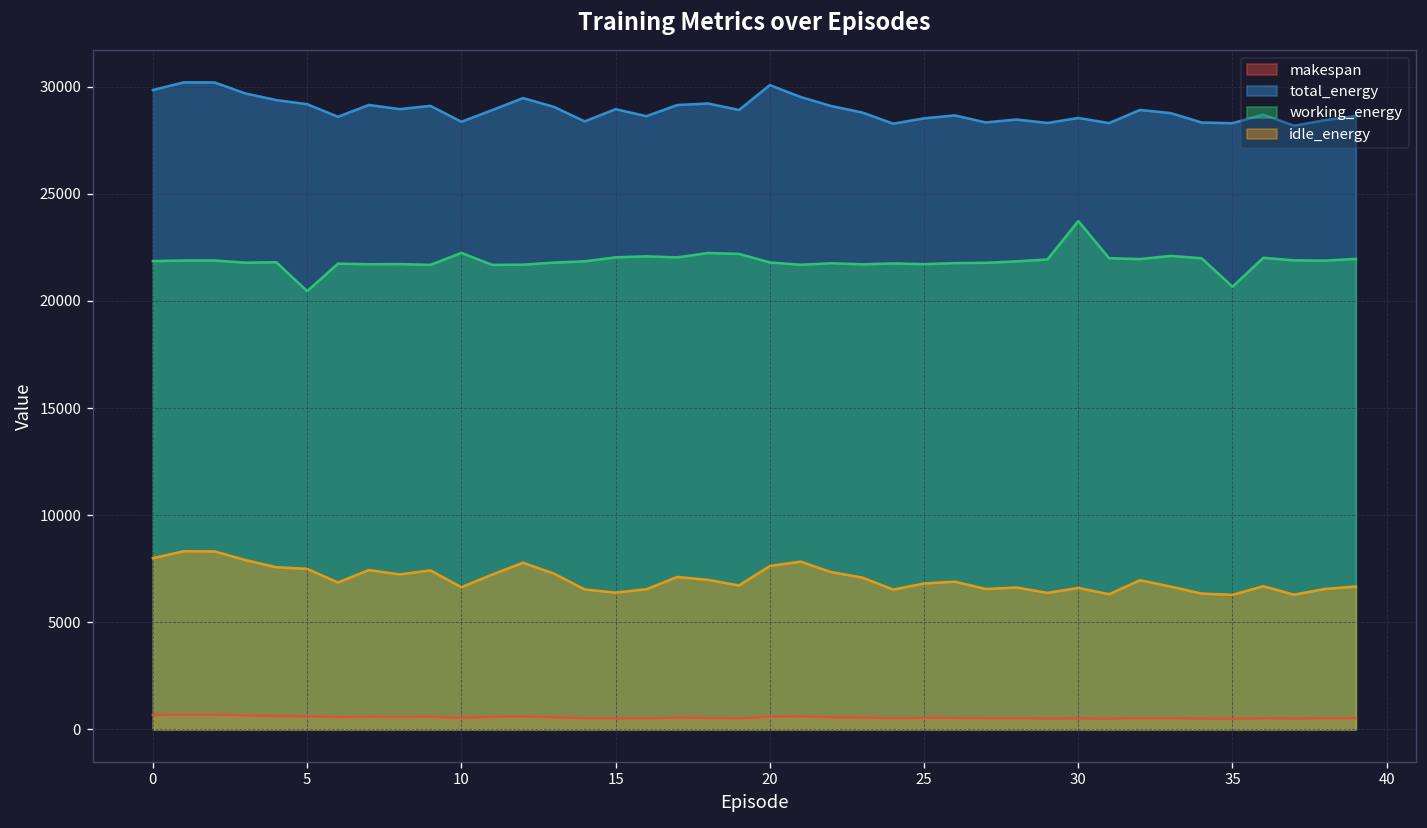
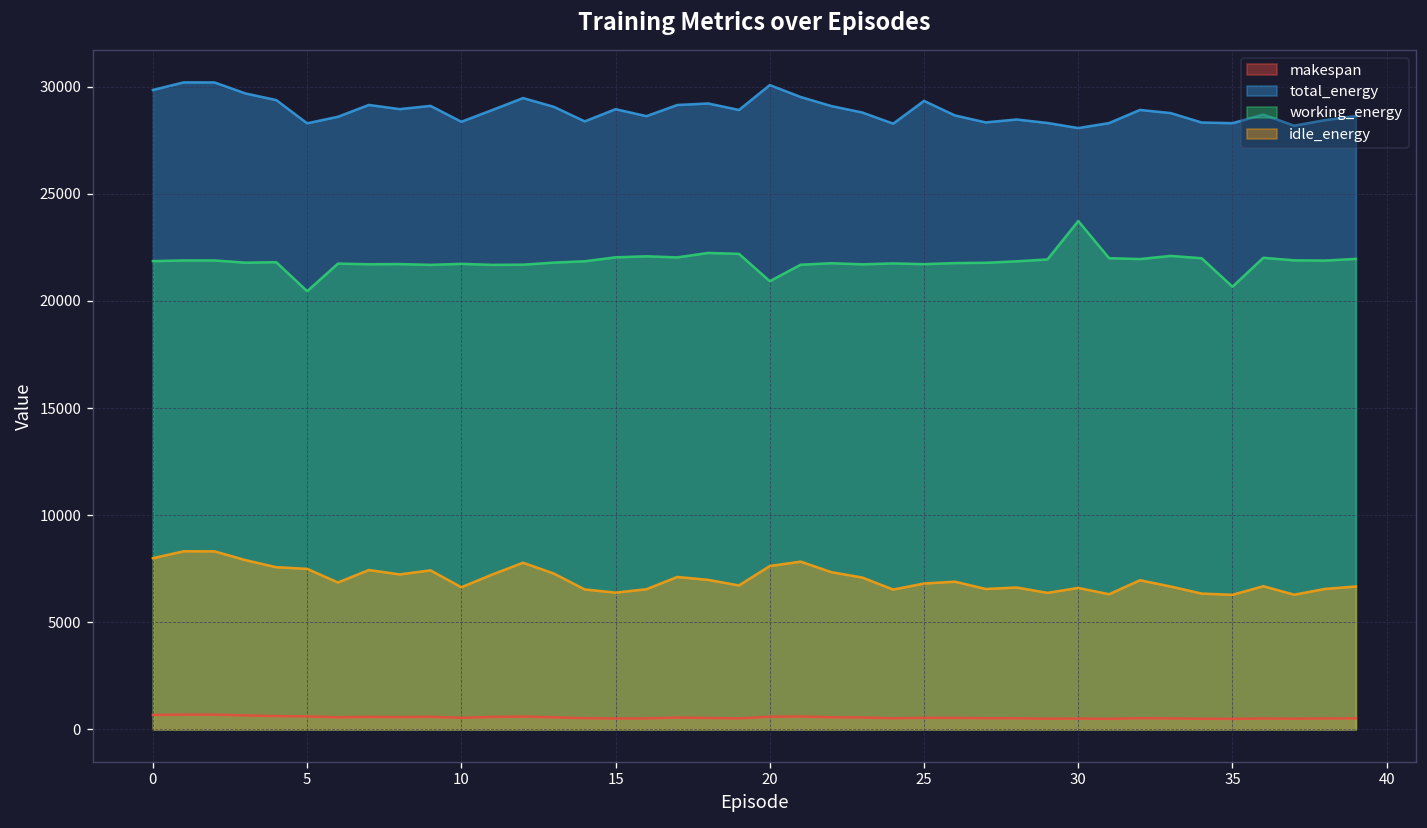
total_energy, 5: 29200 -> 28300
working_energy, 10: 22200 -> 21700
working_energy, 20: 21800 -> 20900
total_energy, 25: 28500 -> 29300
total_energy, 30: 28500 -> 28100
